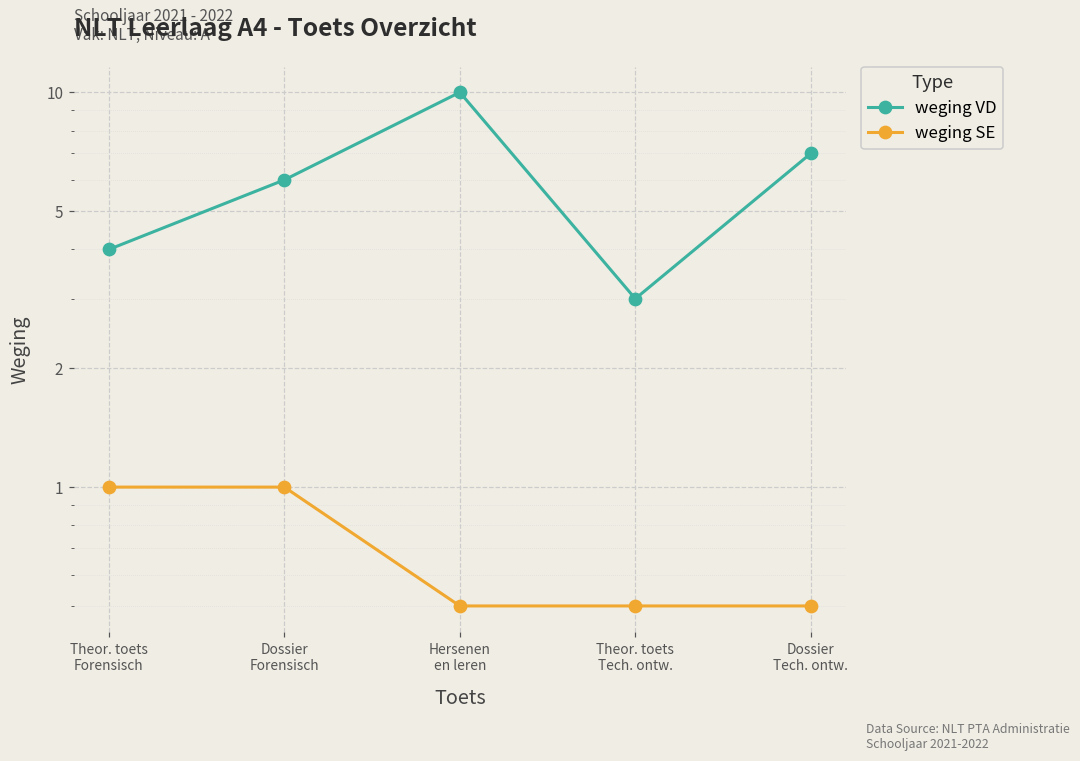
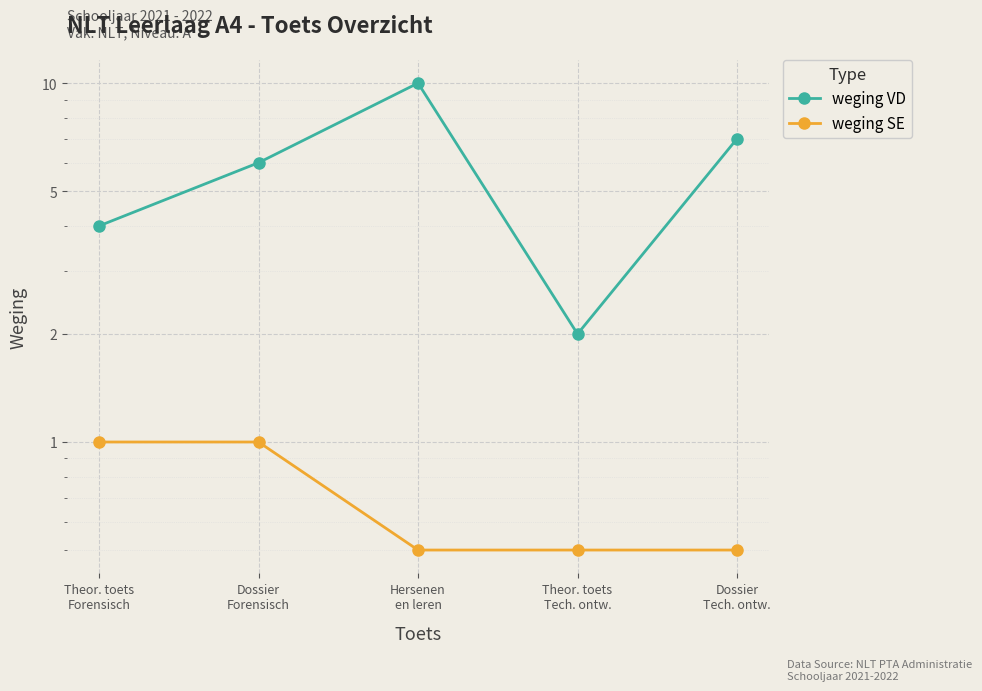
weging VD, Theor. toets Tech. ontw.: 3 -> 2
